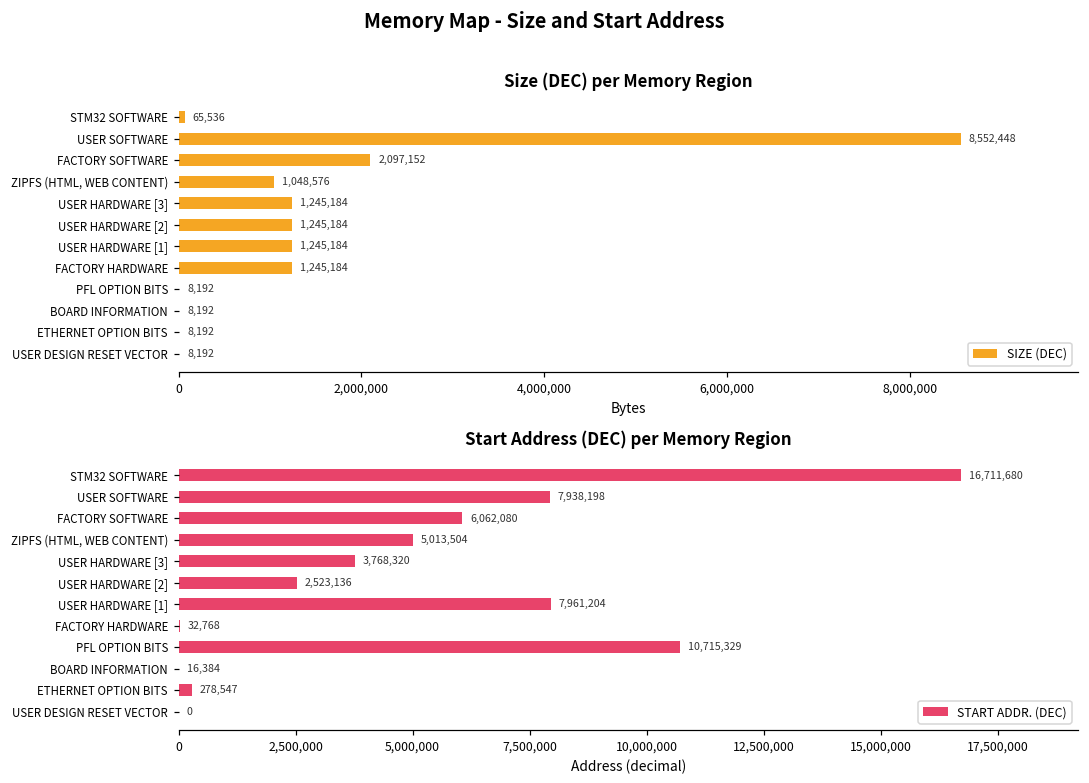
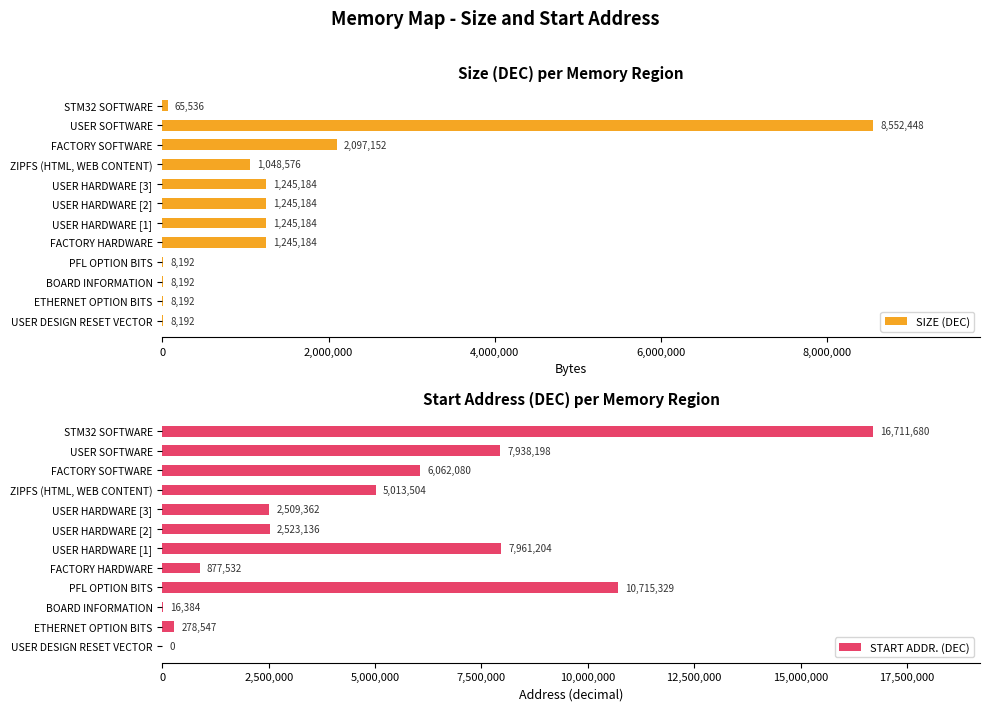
Start Address (DEC) per Memory Region, USER HARDWARE [3]: 3,768,320 -> 2,509,362
Start Address (DEC) per Memory Region, FACTORY HARDWARE: 32,768 -> 877,532
